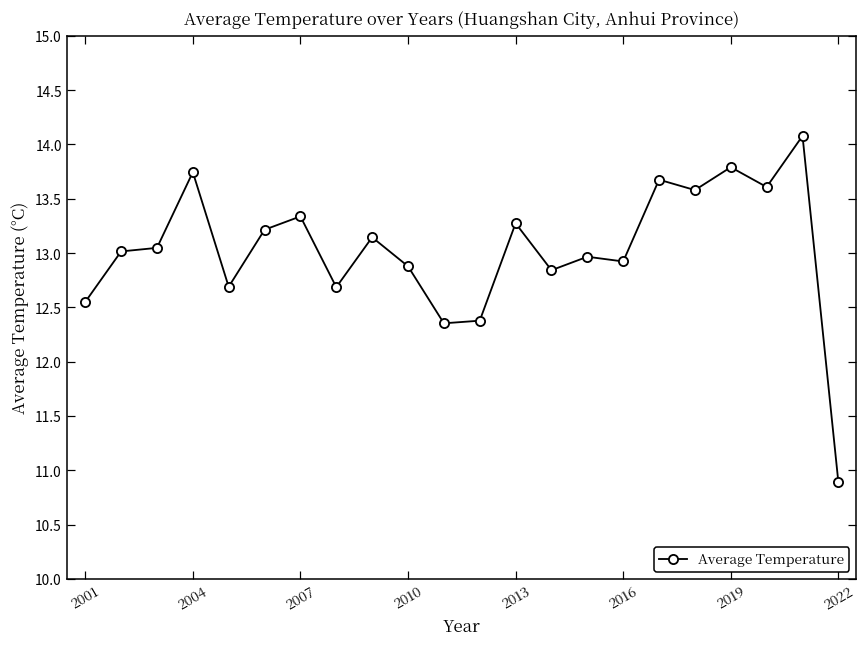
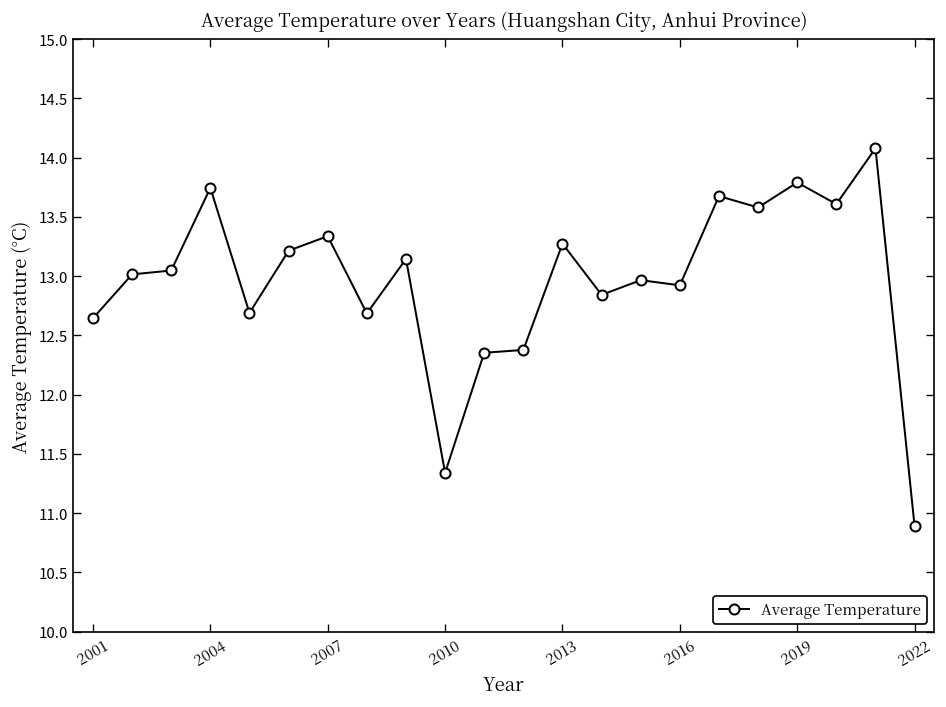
2001: 12.5 -> 12.6
2010: 12.9 -> 11.3
